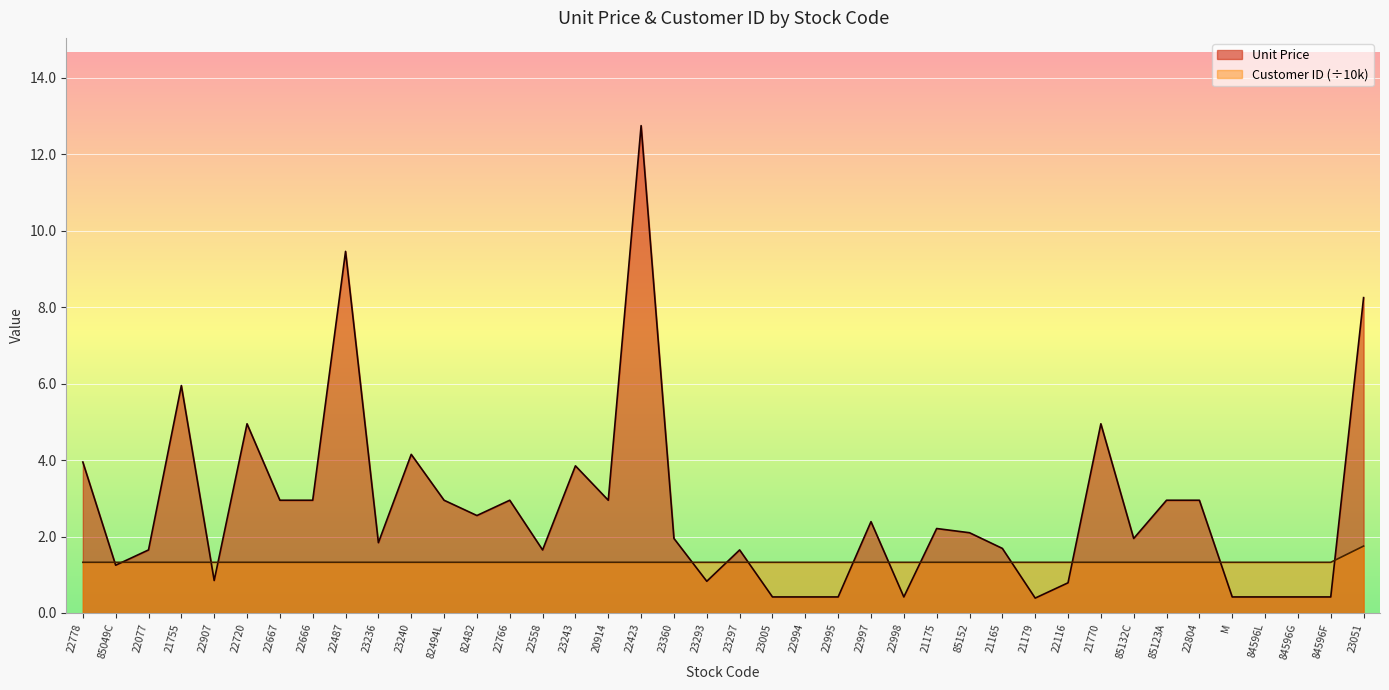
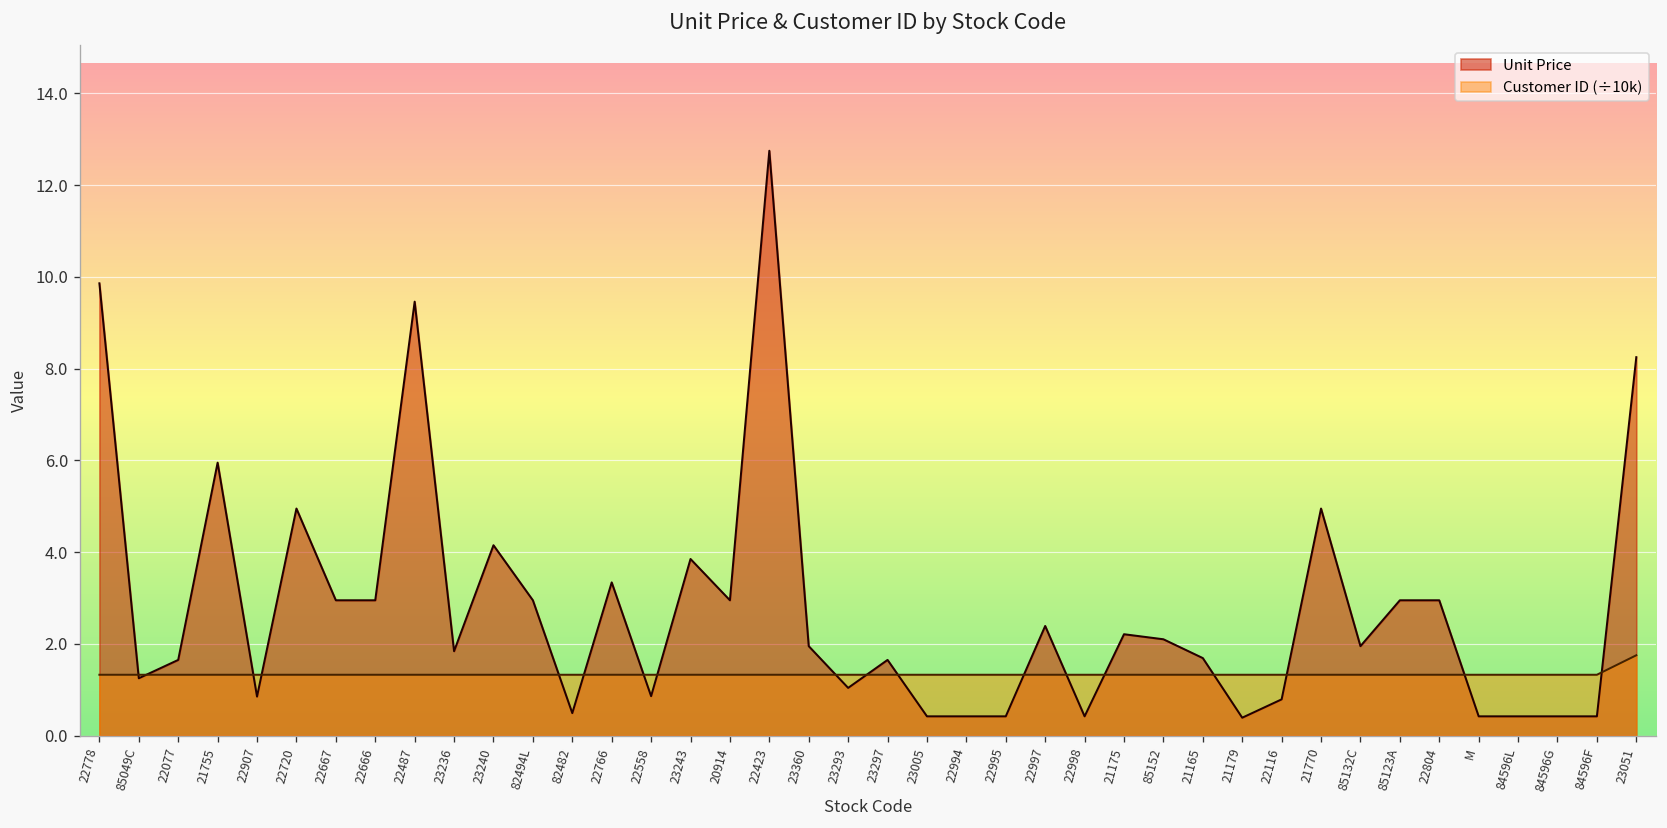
Unit Price, 22778: 4.0 -> 9.9
Unit Price, 82482: 2.6 -> 0.5
Unit Price, 22766: 3.0 -> 3.3
Unit Price, 22558: 1.7 -> 0.9
Unit Price, 23293: 0.8 -> 1.0
